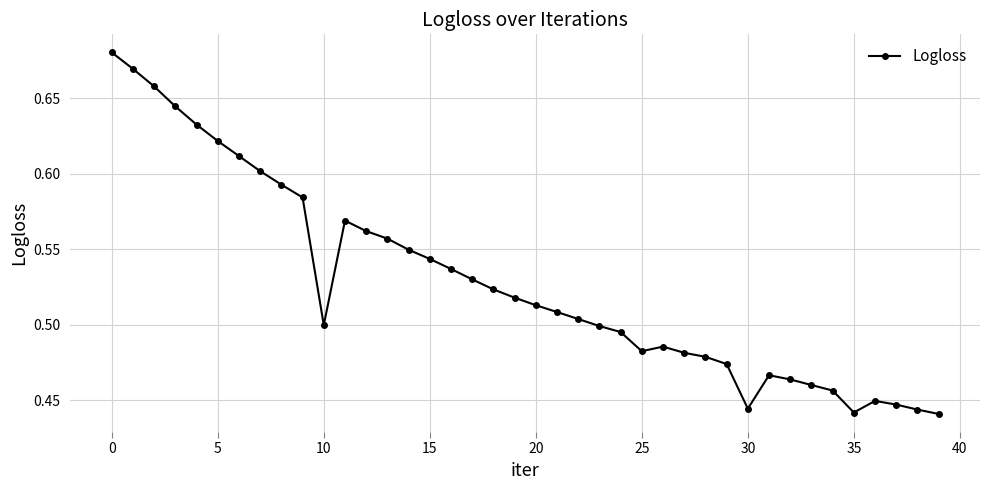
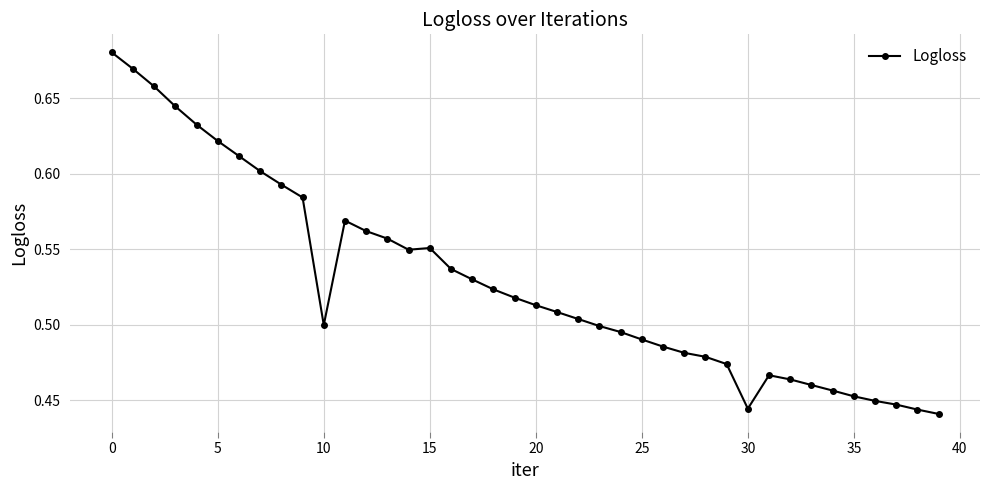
15: 0.544 -> 0.551
25: 0.482 -> 0.490
35: 0.442 -> 0.453
